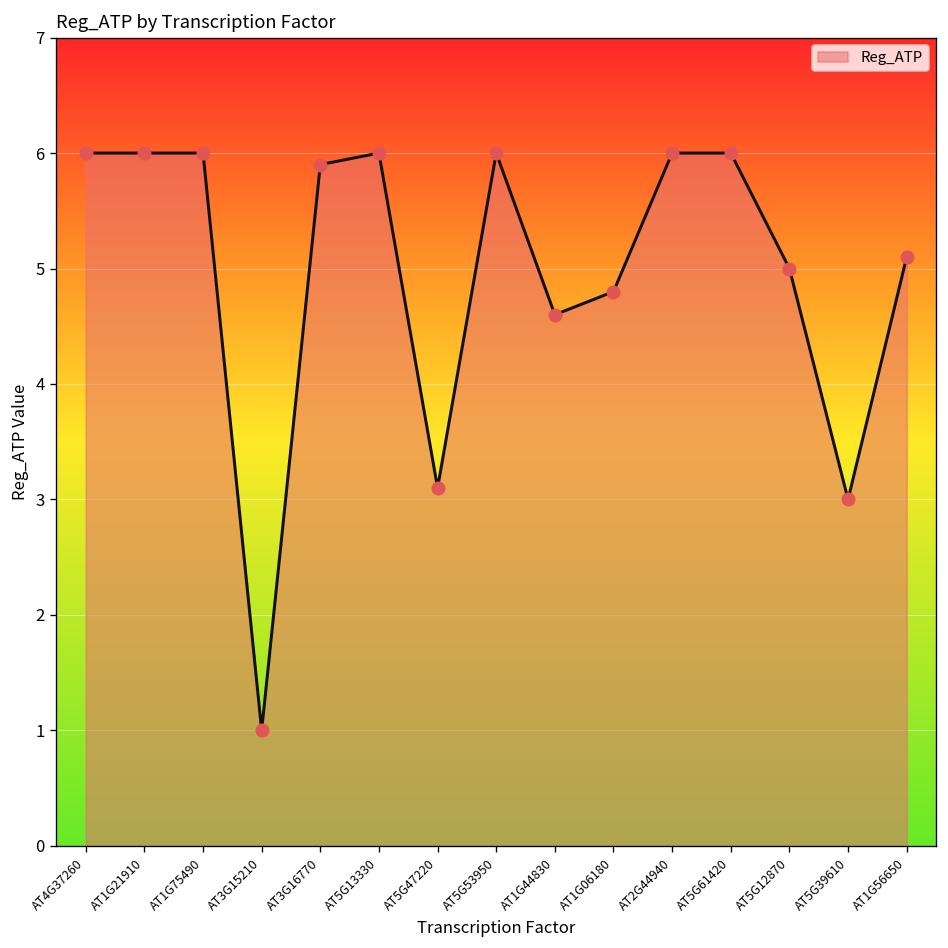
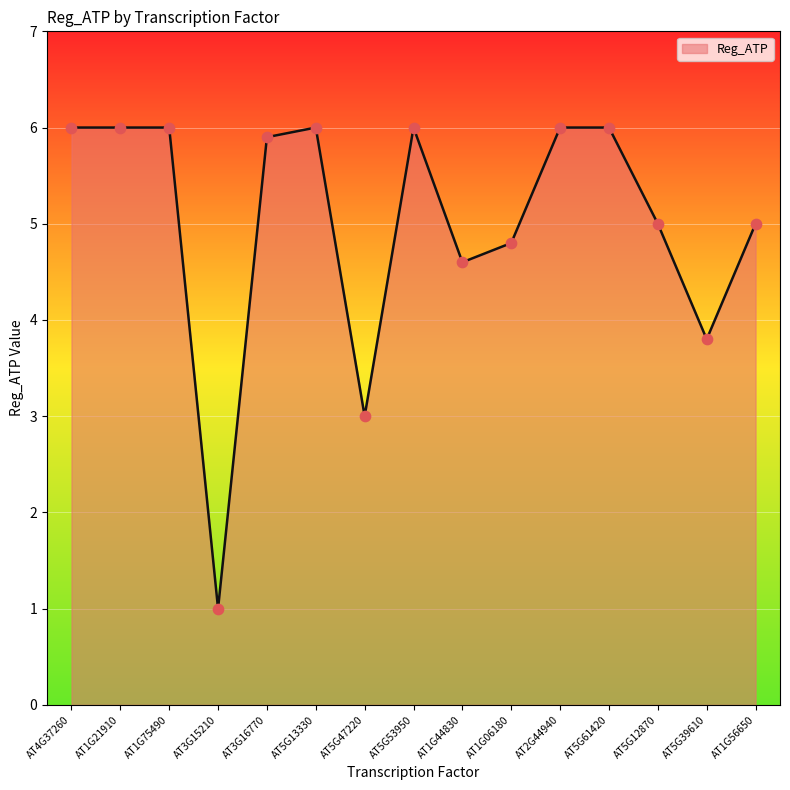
AT5G47220: 3.1 -> 3.0
AT5G39610: 3.0 -> 3.8
AT1G56650: 5.1 -> 5.0
